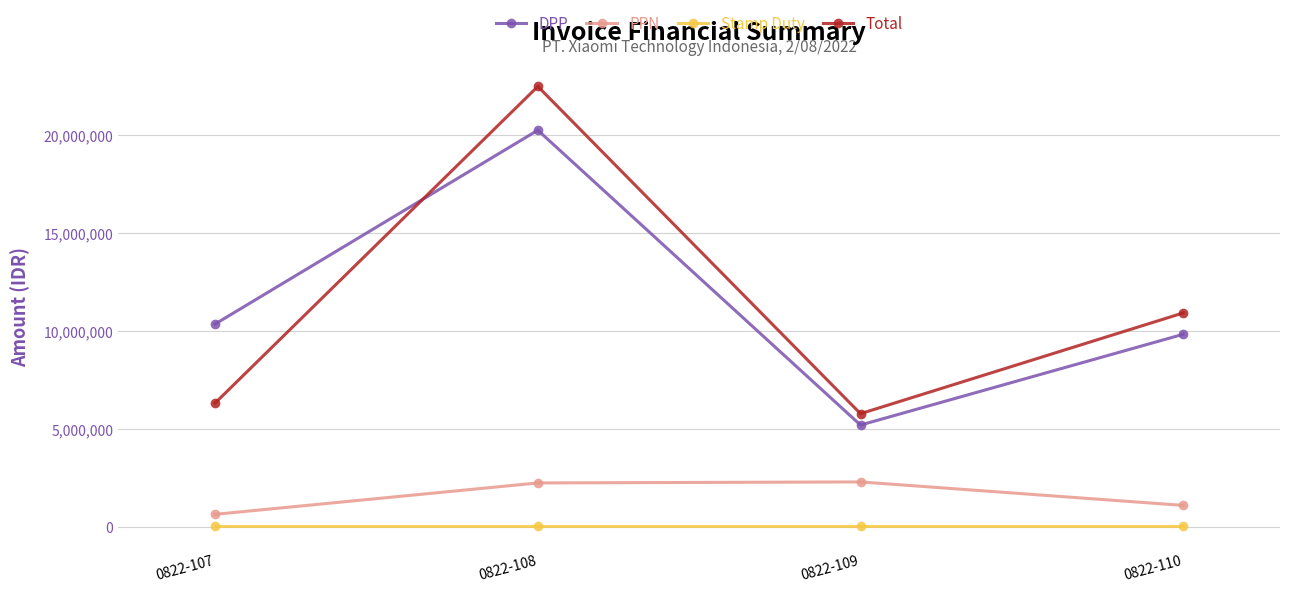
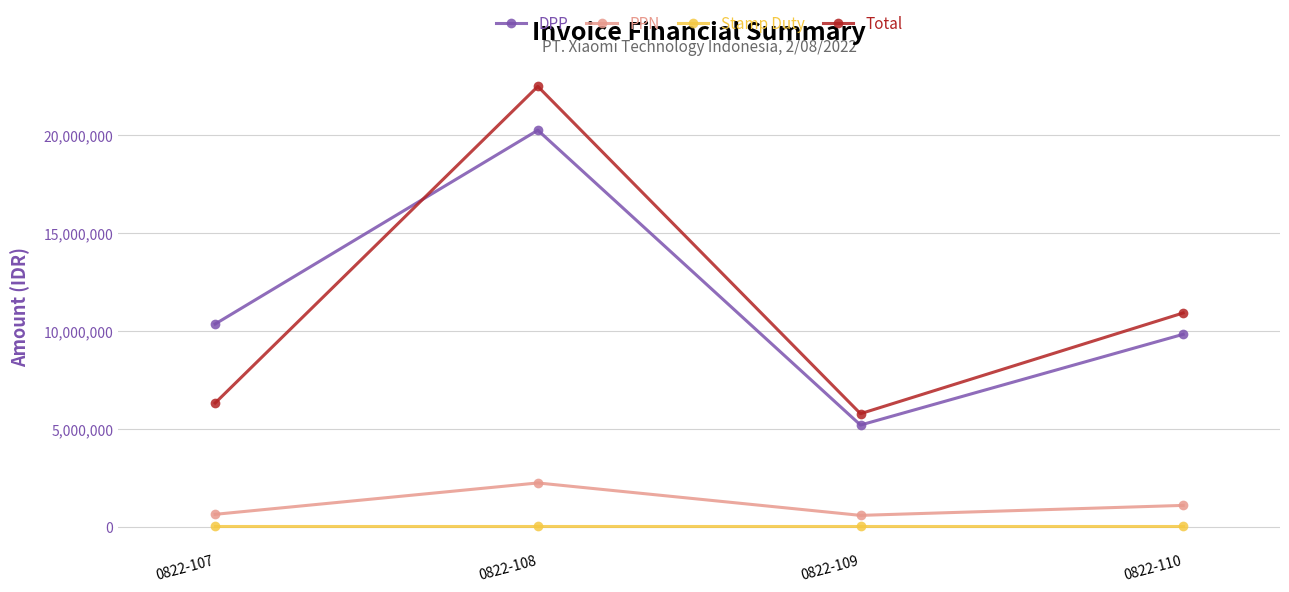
PPN, 0822-109: 2,300,000 -> 600,000
